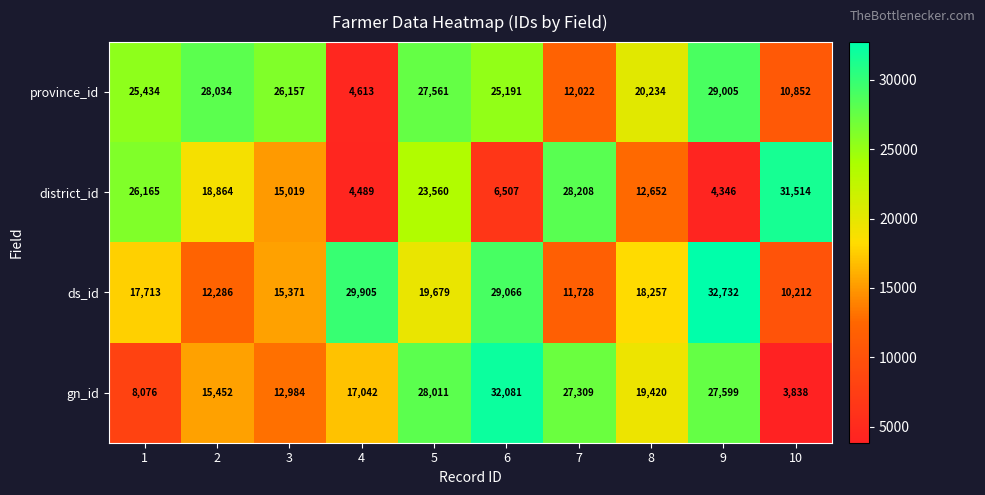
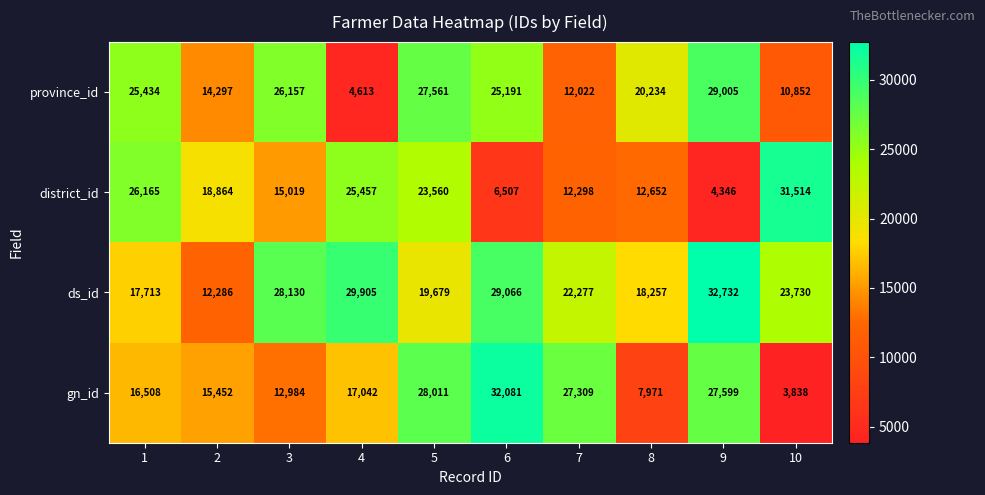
province_id, 2: 28,034 -> 14,297
district_id, 4: 4,489 -> 25,457
district_id, 7: 28,208 -> 12,298
ds_id, 3: 15,371 -> 28,130
ds_id, 7: 11,728 -> 22,277
ds_id, 10: 10,212 -> 23,730
gn_id, 1: 8,076 -> 16,508
gn_id, 8: 19,420 -> 7,971
